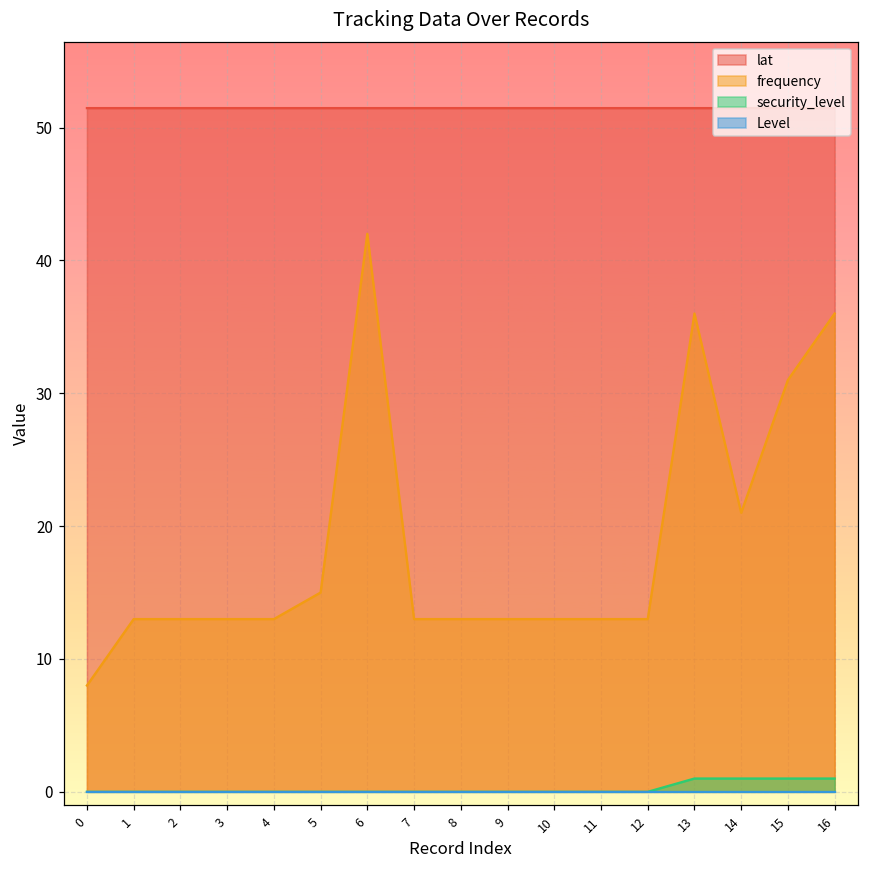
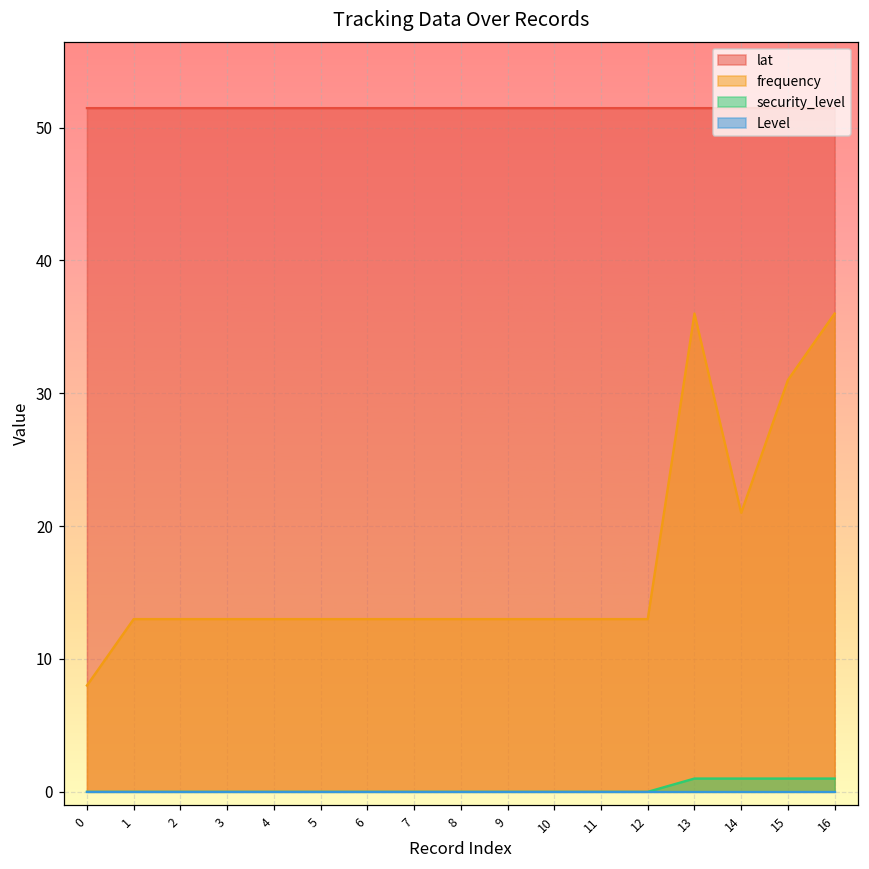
frequency, 5: 15 -> 13
frequency, 6: 42 -> 13
